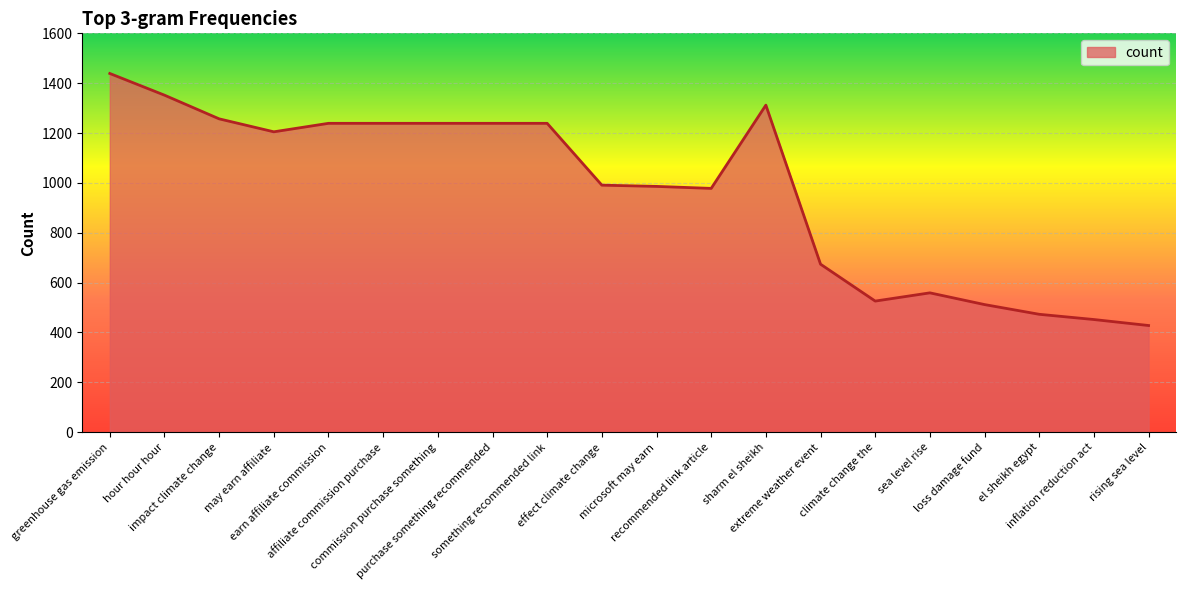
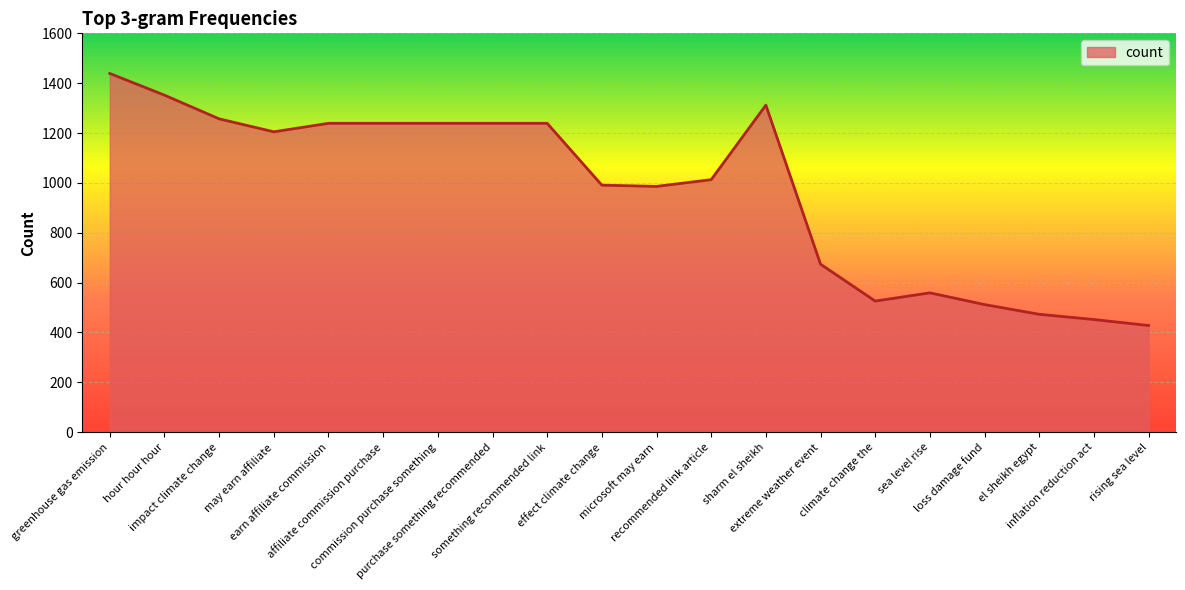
recommended link article: 980 -> 1010
